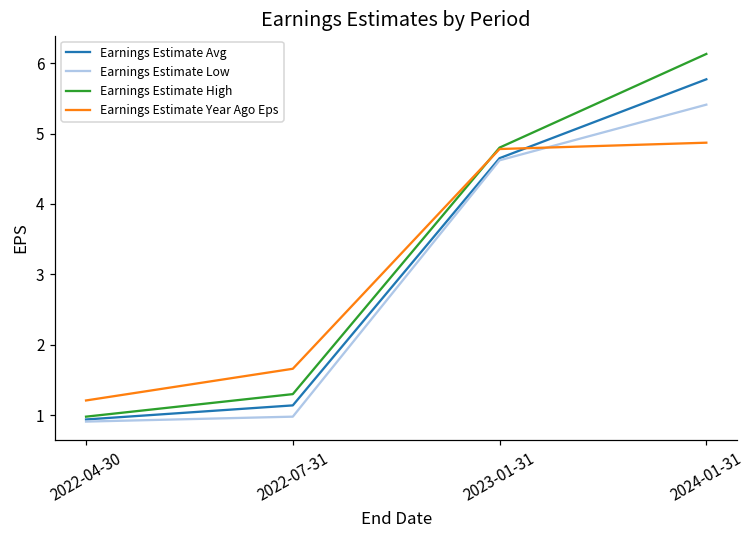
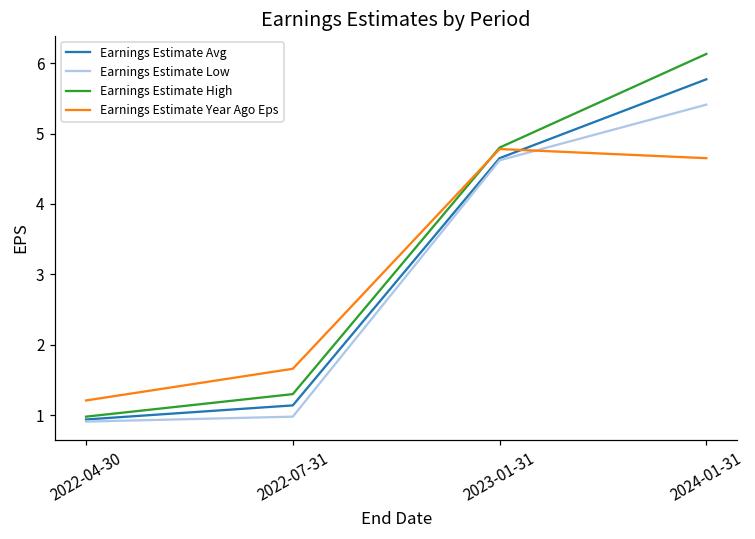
Earnings Estimate Year Ago Eps, 2024-01-31: 4.9 -> 4.7
